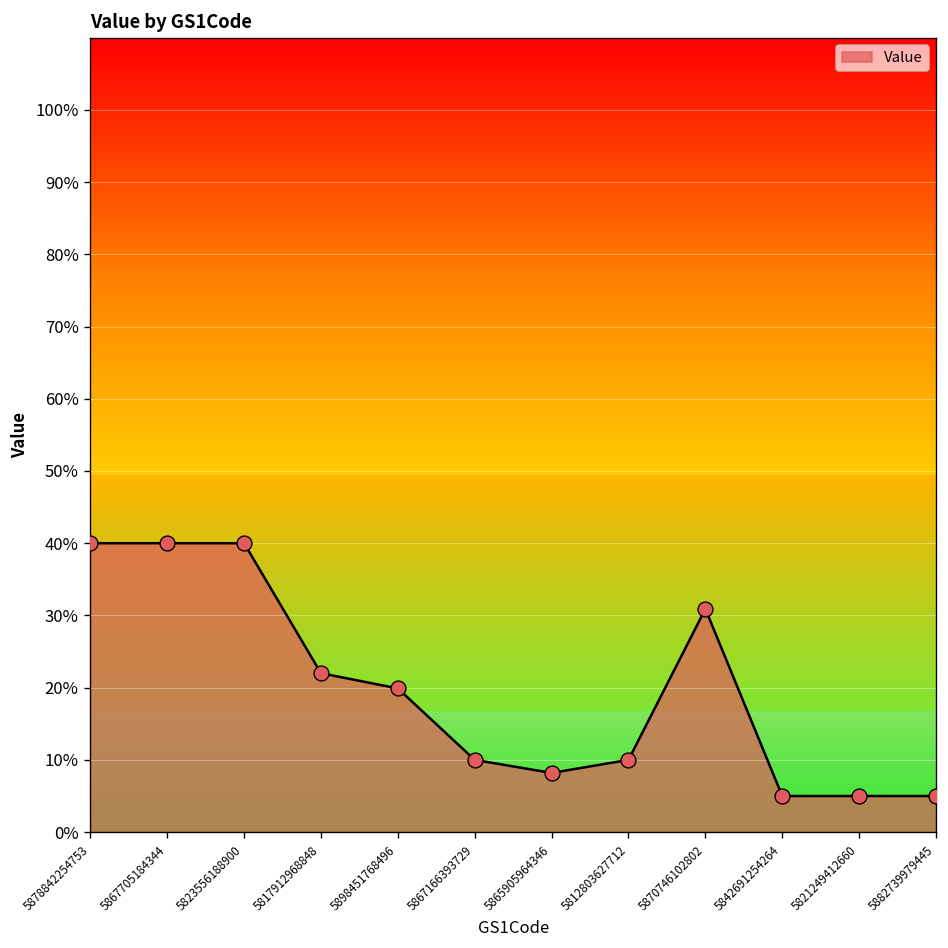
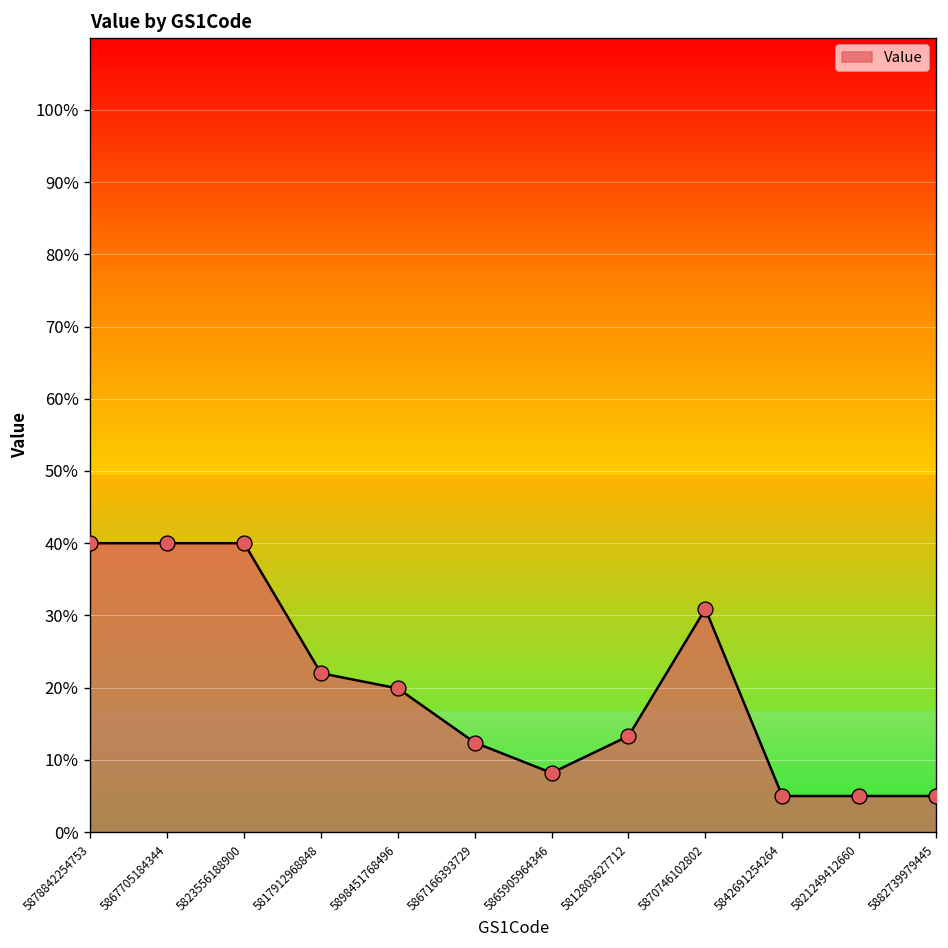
5867166393729: 10% -> 12%
5812803627712: 10% -> 13%
